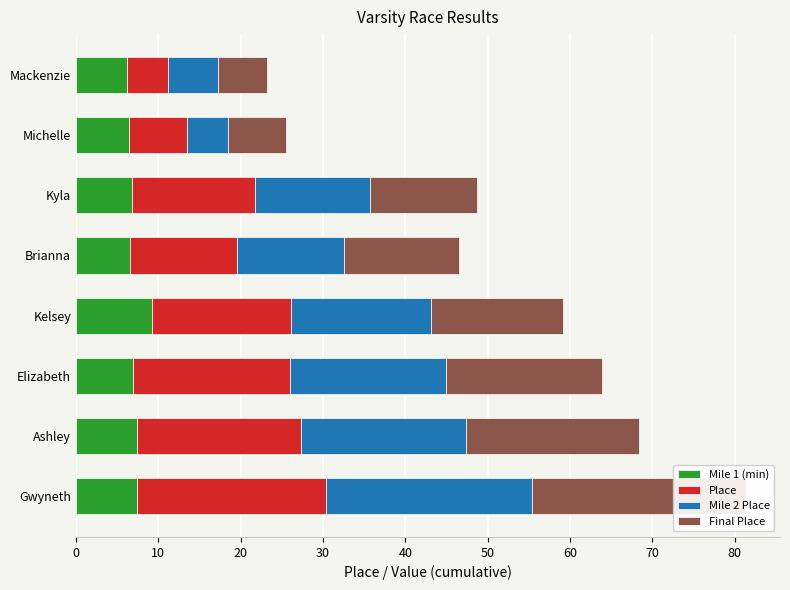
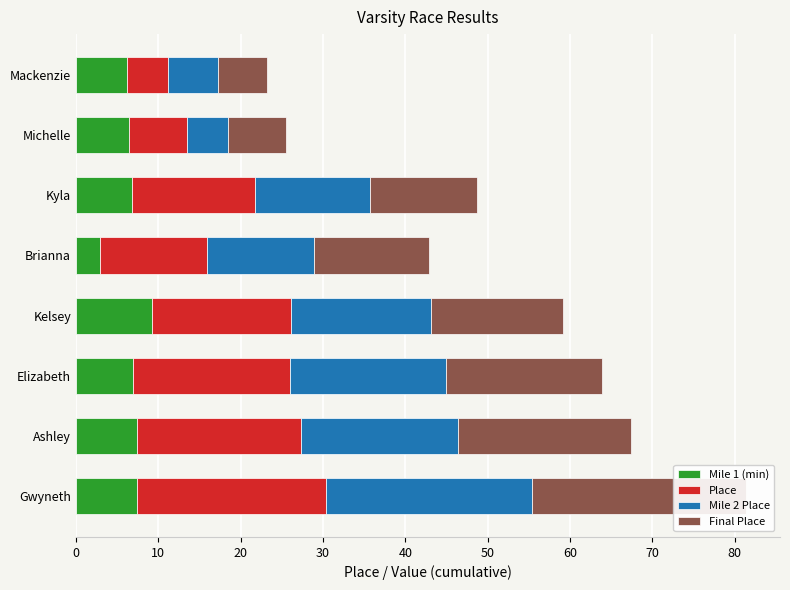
Mile 1 (min), Brianna: 7 -> 3
Mile 2 Place, Ashley: 20 -> 19
